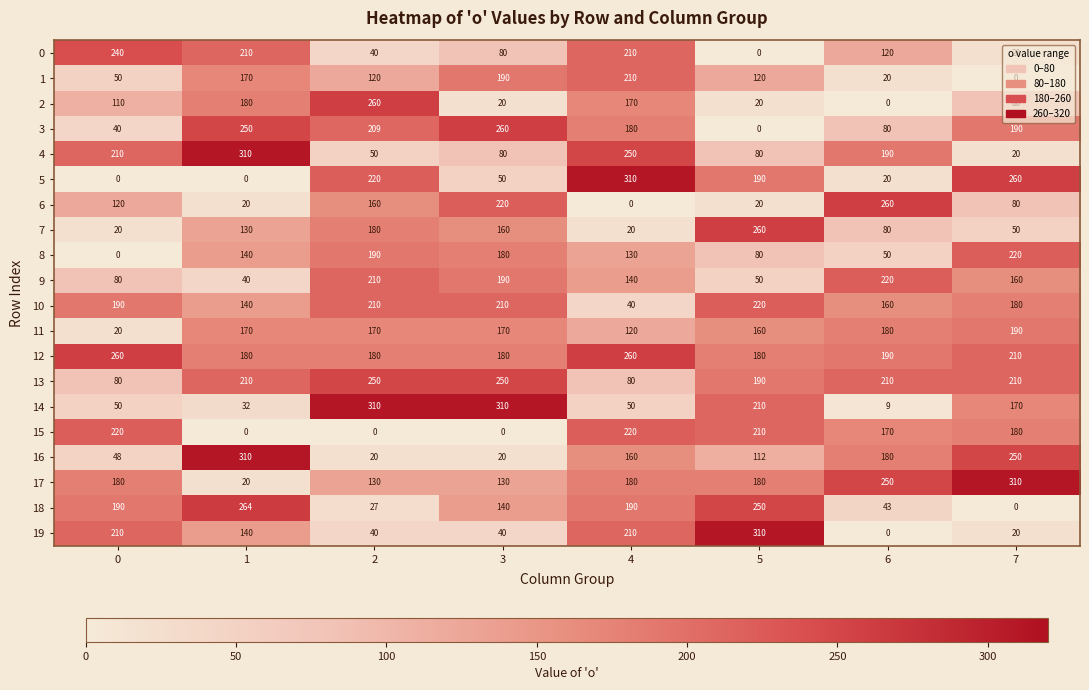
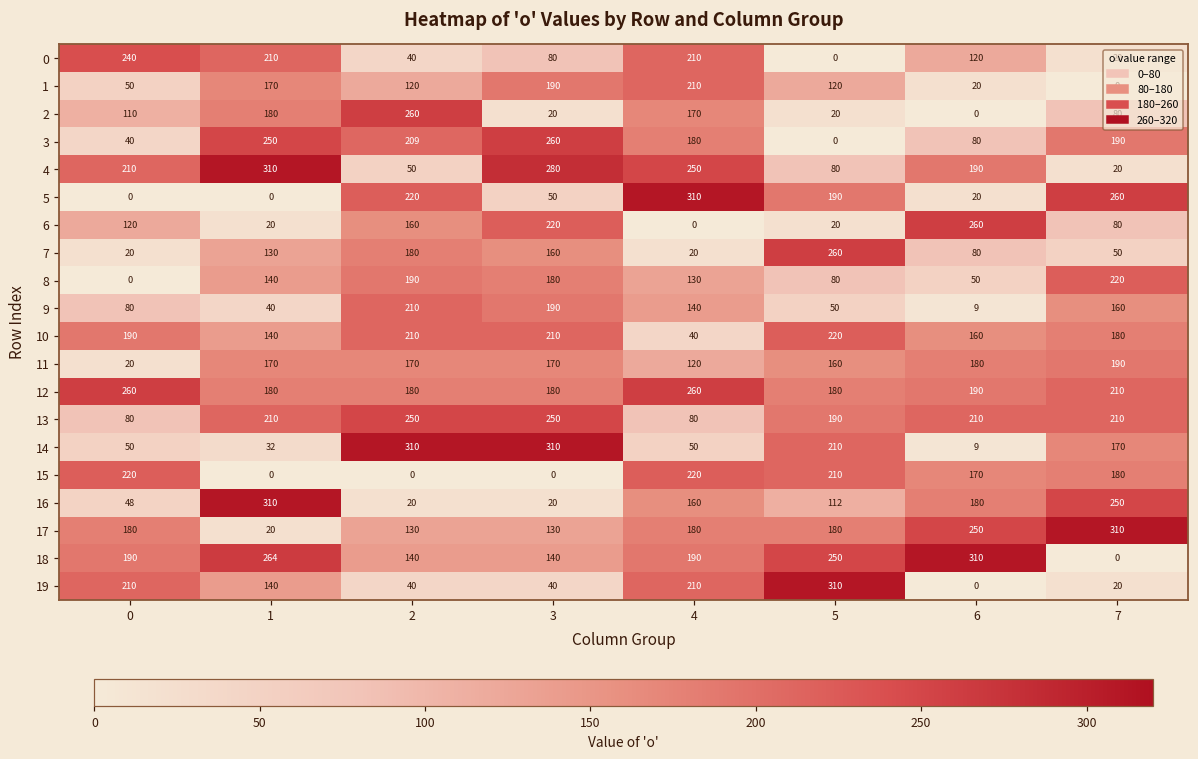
4, 3: 80 -> 280
9, 6: 220 -> 9
18, 2: 27 -> 140
18, 6: 43 -> 310
